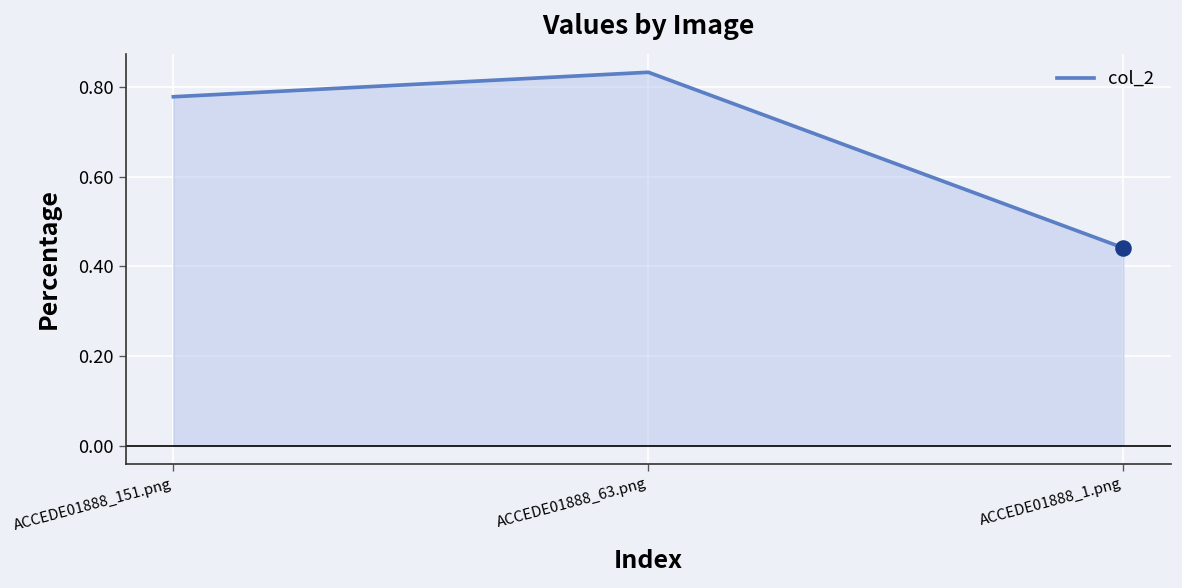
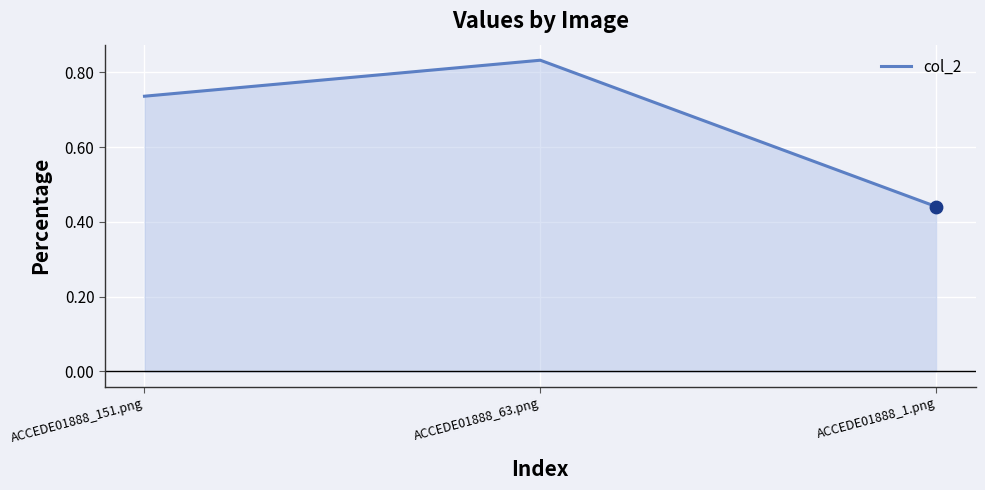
col_2, ACCEDE01888_151.png: 0.78 -> 0.74
